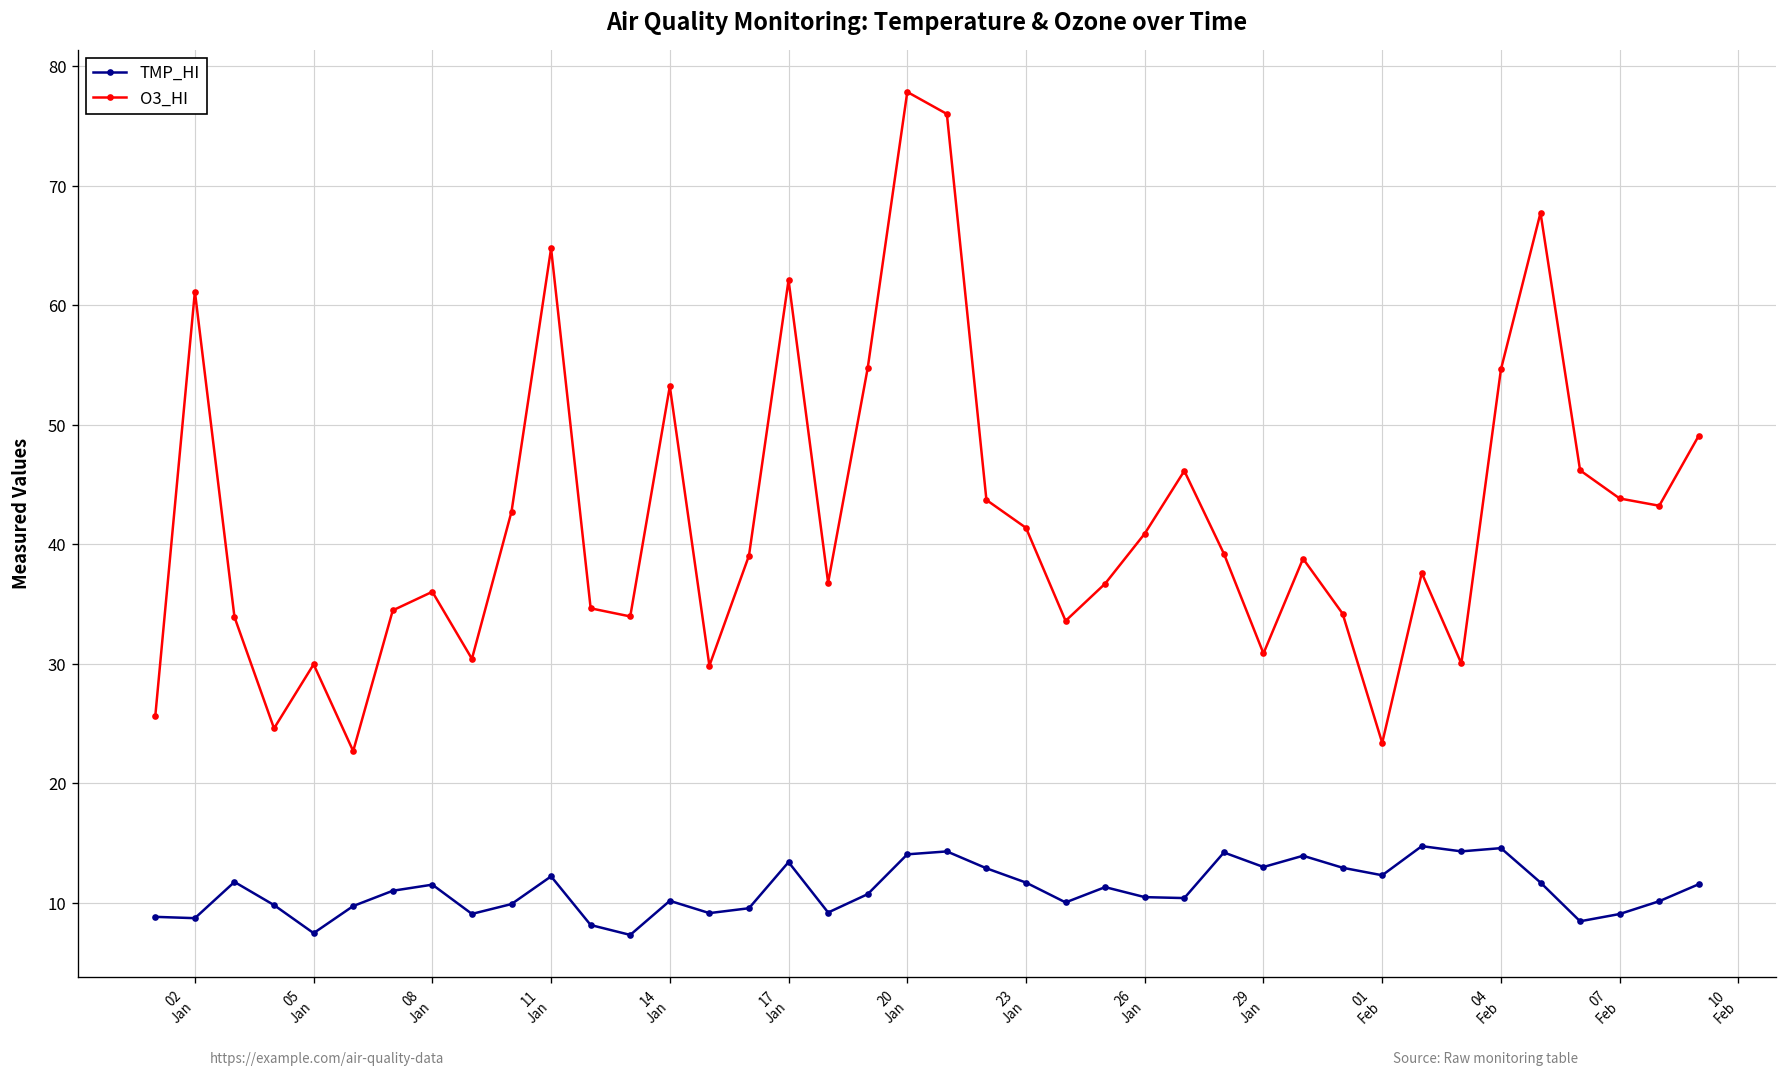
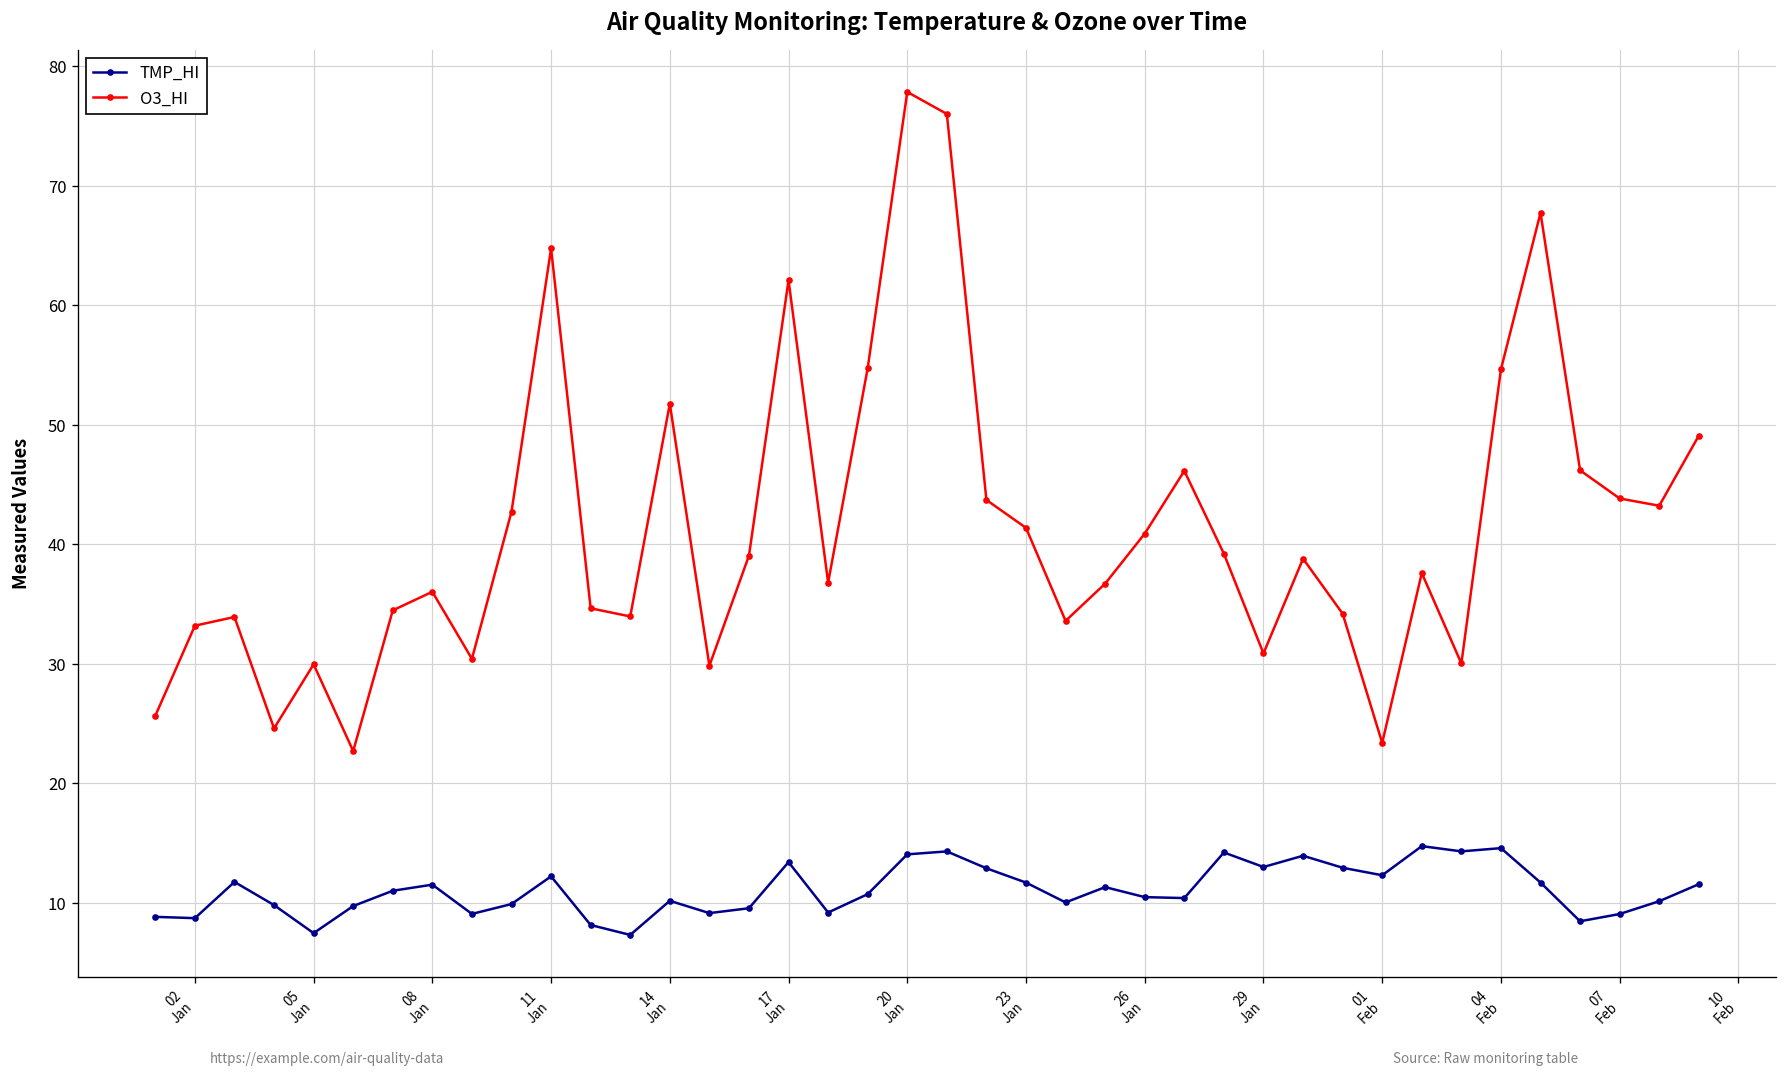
O3_HI, 02 Jan: 61 -> 33
O3_HI, 14 Jan: 53 -> 52
